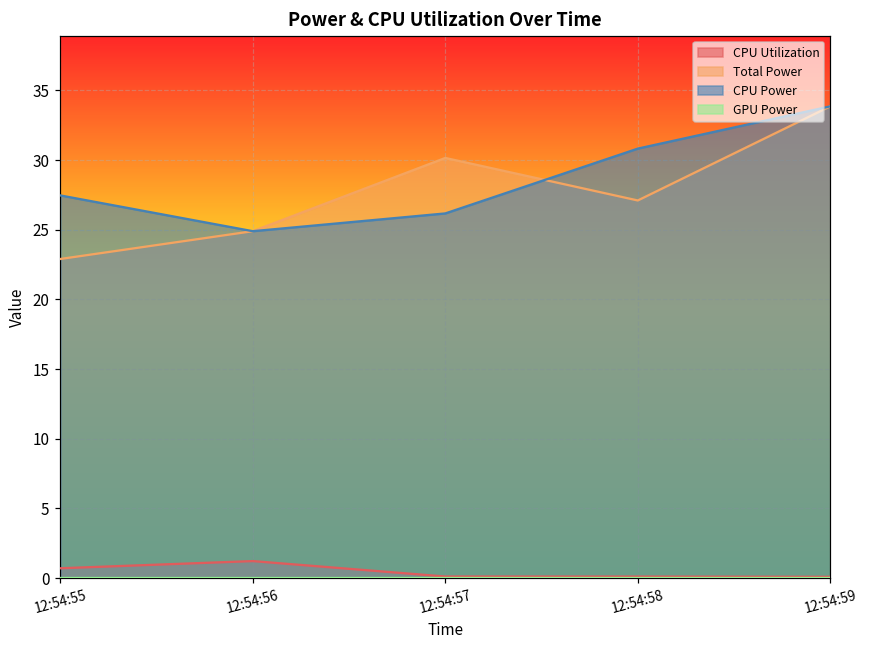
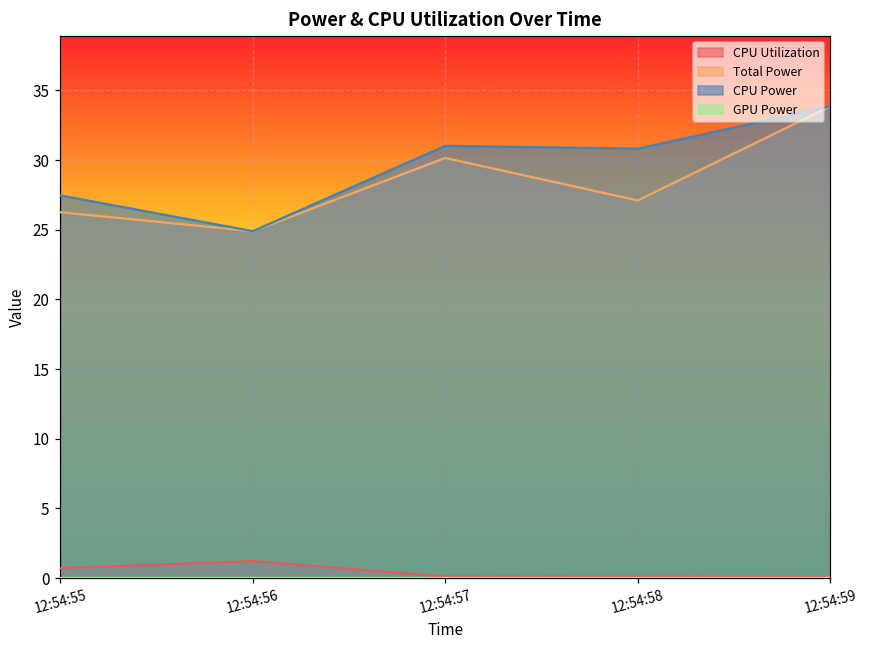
Total Power, 12:54:55: 22.9 -> 26.3
CPU Power, 12:54:57: 26.2 -> 31.0
